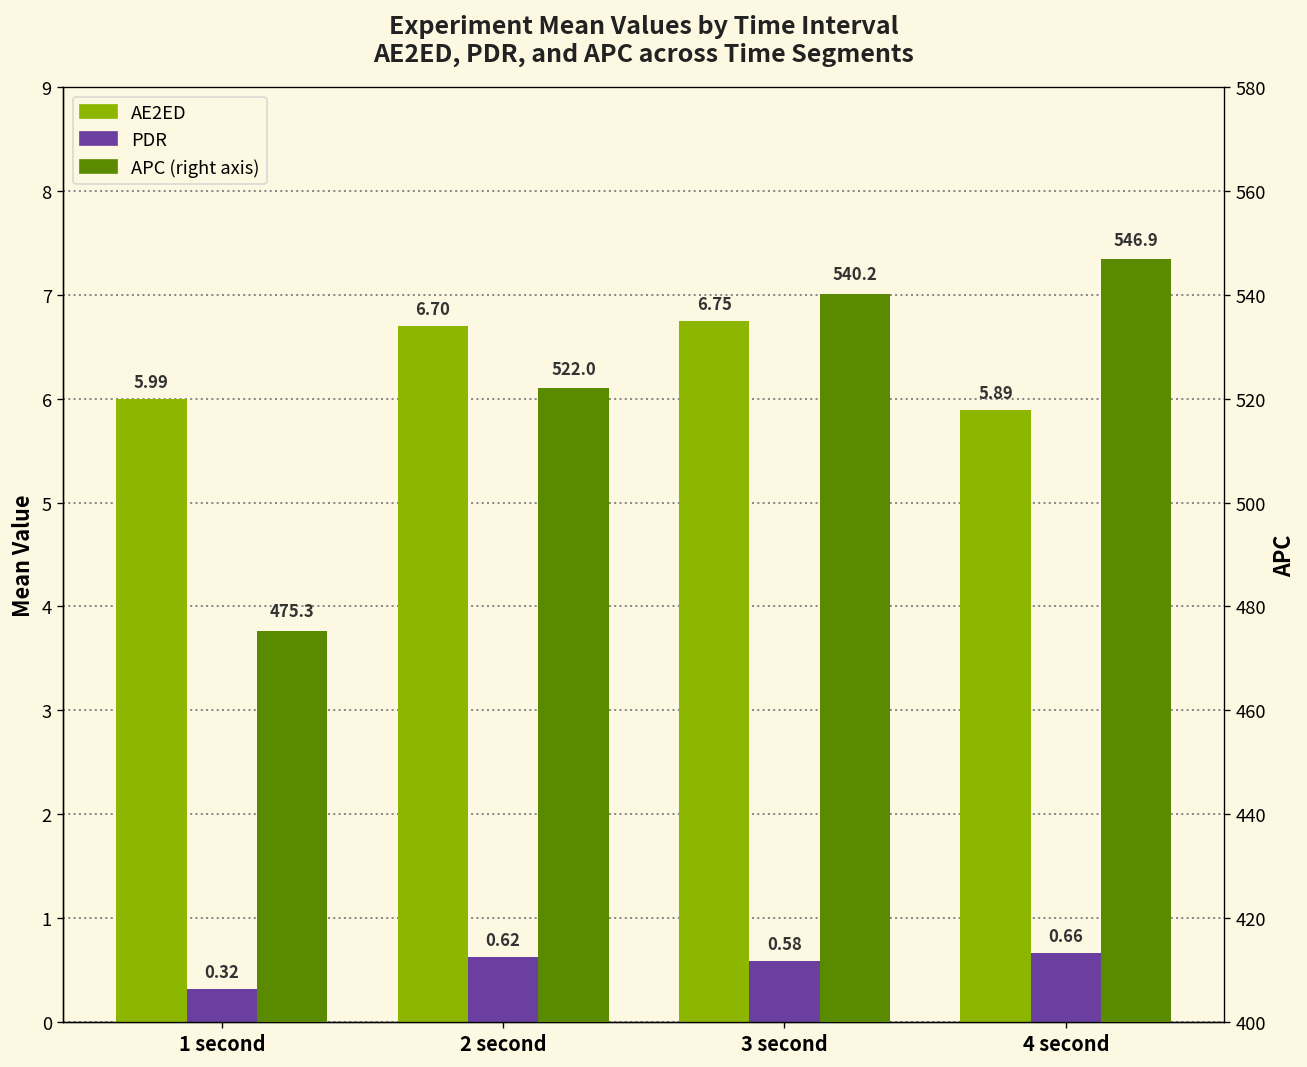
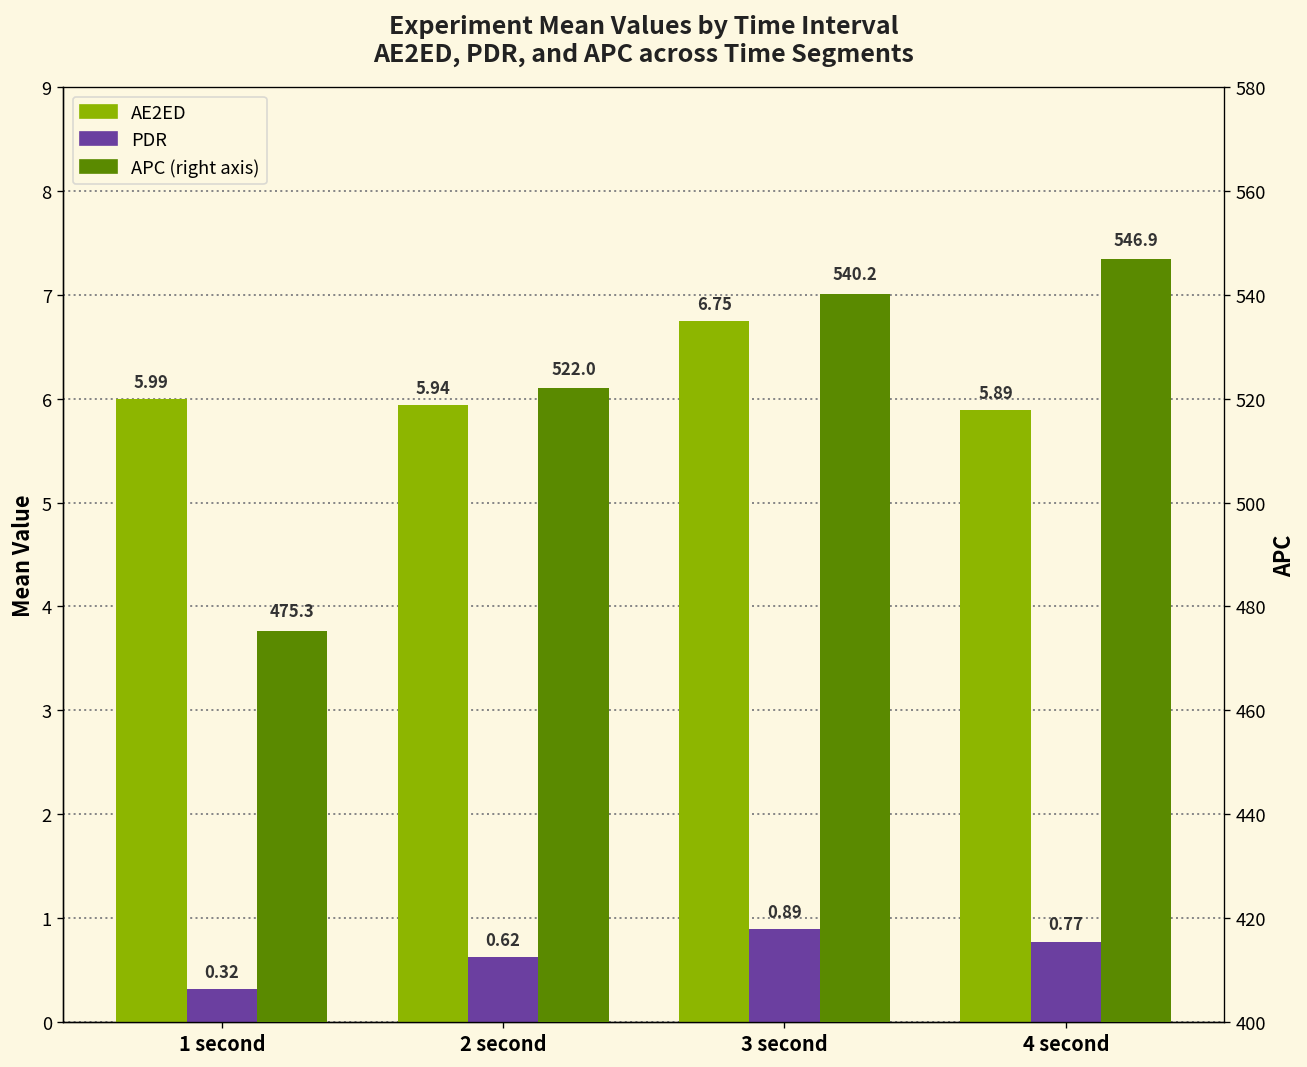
AE2ED, 2 second: 6.70 -> 5.94
PDR, 3 second: 0.58 -> 0.89
PDR, 4 second: 0.66 -> 0.77
